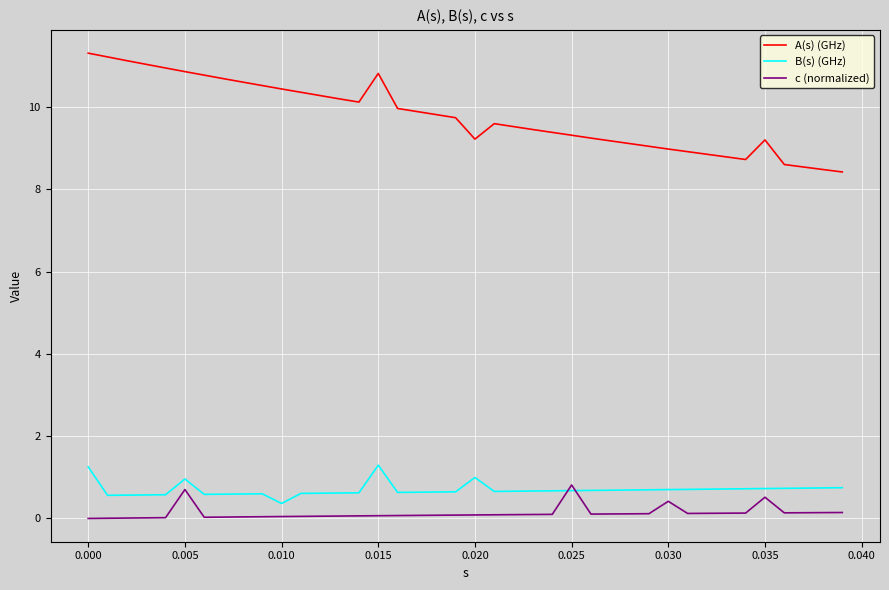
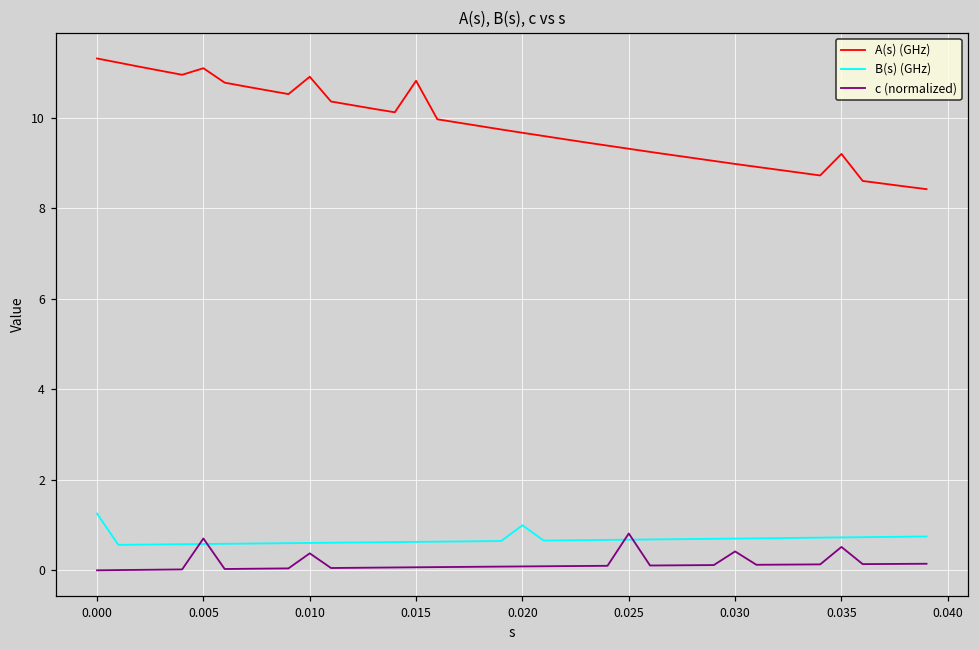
A(s) (GHz), 0.005: 10.9 -> 11.1
B(s) (GHz), 0.005: 1.0 -> 0.6
A(s) (GHz), 0.010: 10.4 -> 10.9
B(s) (GHz), 0.010: 0.4 -> 0.6
c (normalized), 0.010: 0.0 -> 0.4
B(s) (GHz), 0.015: 1.3 -> 0.6
A(s) (GHz), 0.020: 9.2 -> 9.7
